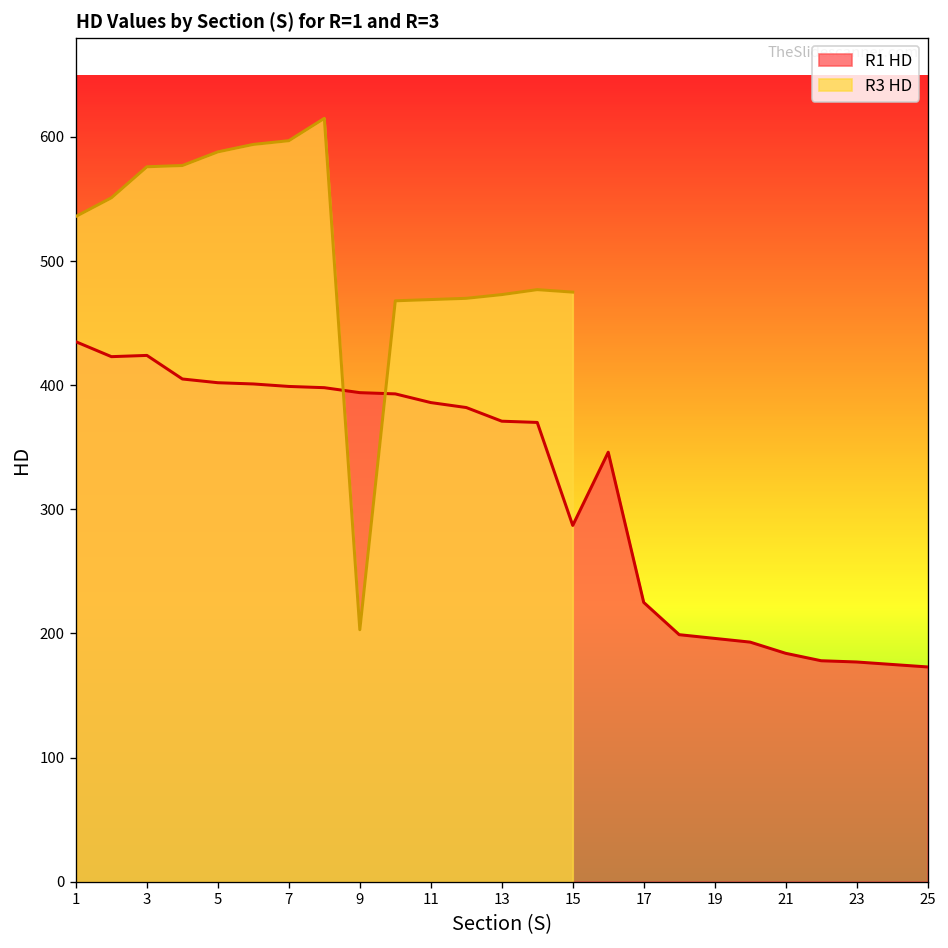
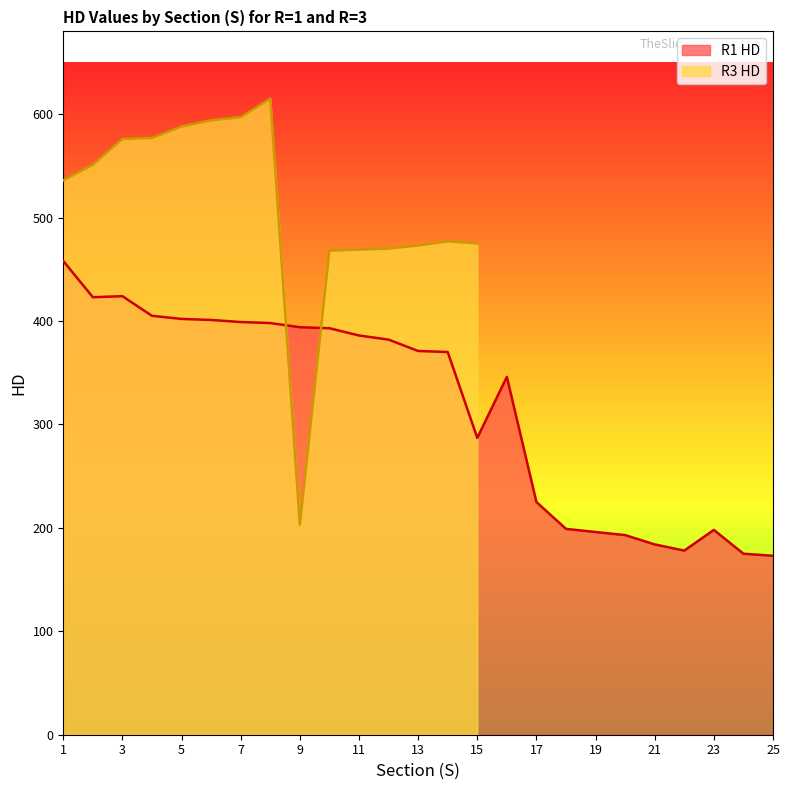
R1 HD, 1: 435 -> 458
R1 HD, 23: 177 -> 198
